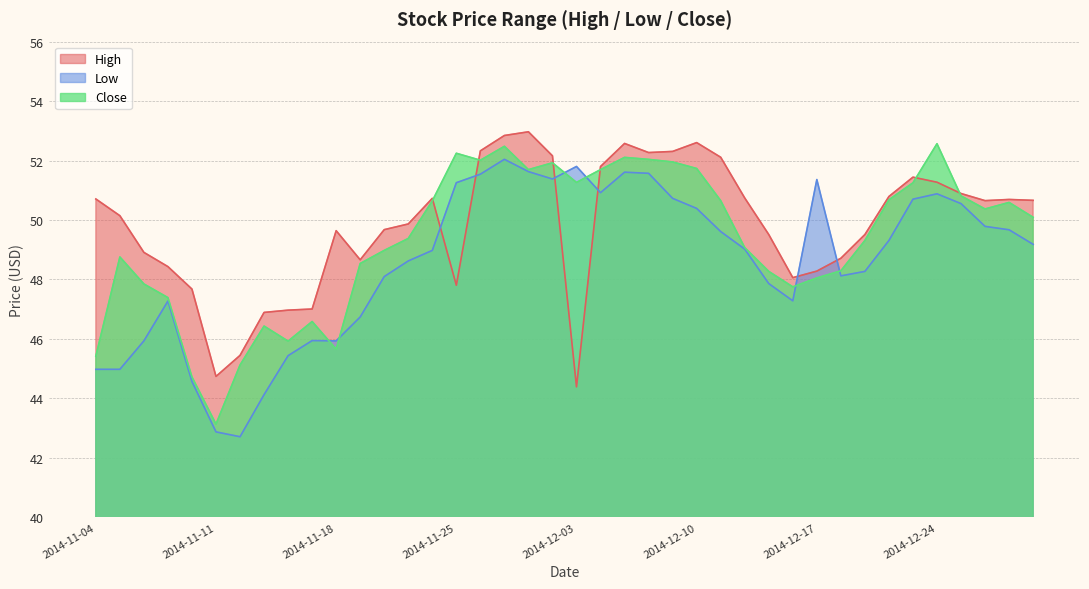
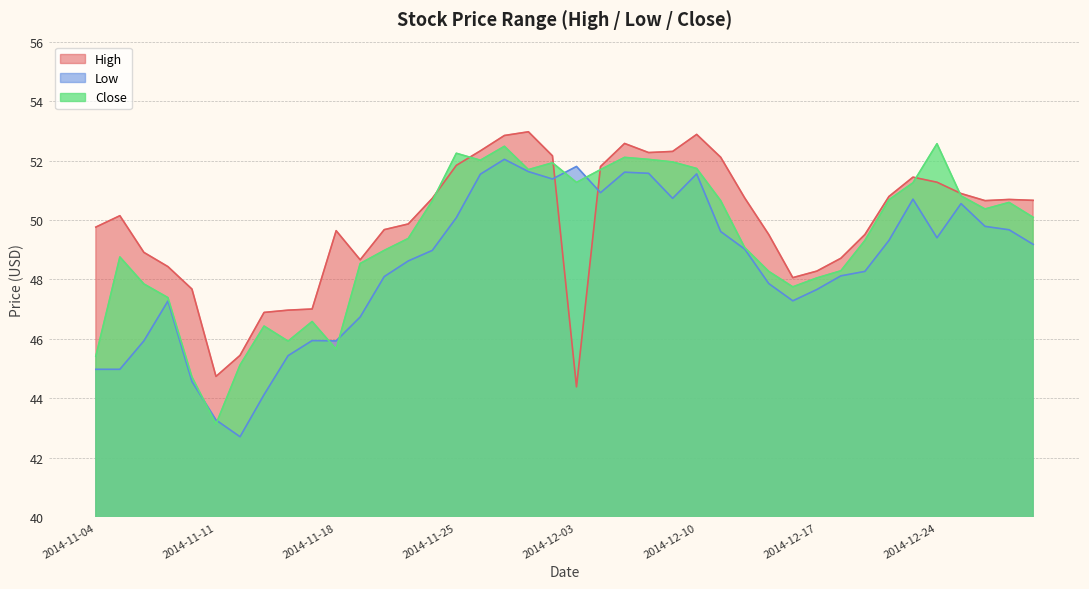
High, 2014-11-04: 50.7 -> 49.8
Low, 2014-11-11: 42.9 -> 43.3
High, 2014-11-25: 47.8 -> 51.8
Low, 2014-11-25: 51.3 -> 50.1
High, 2014-12-10: 52.6 -> 52.9
Low, 2014-12-10: 50.4 -> 51.6
Low, 2014-12-17: 51.4 -> 47.7
Low, 2014-12-24: 50.9 -> 49.4
